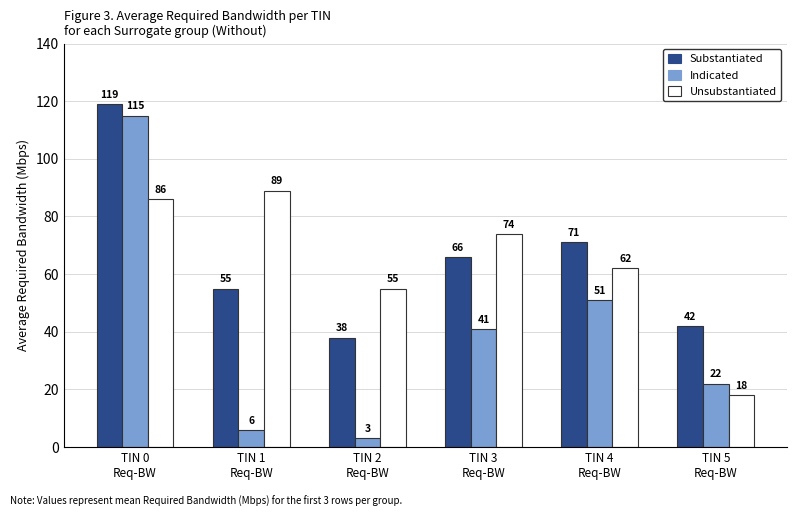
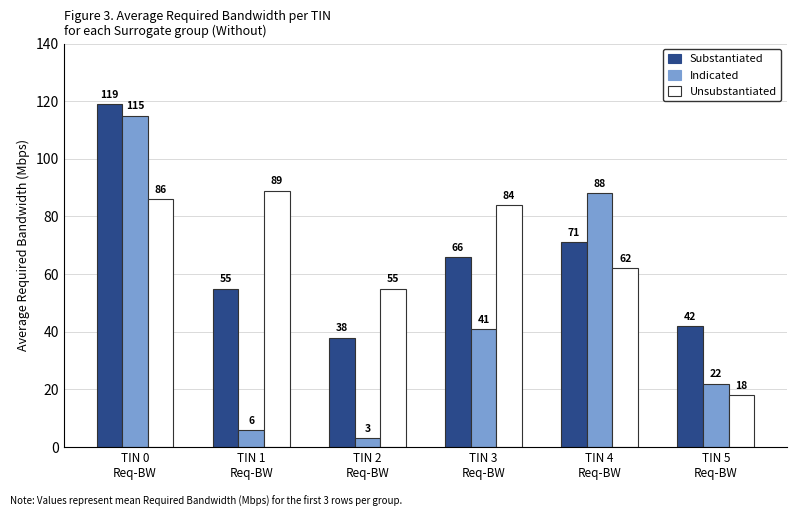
Unsubstantiated, TIN 3 Req-BW: 74 -> 84
Indicated, TIN 4 Req-BW: 51 -> 88
